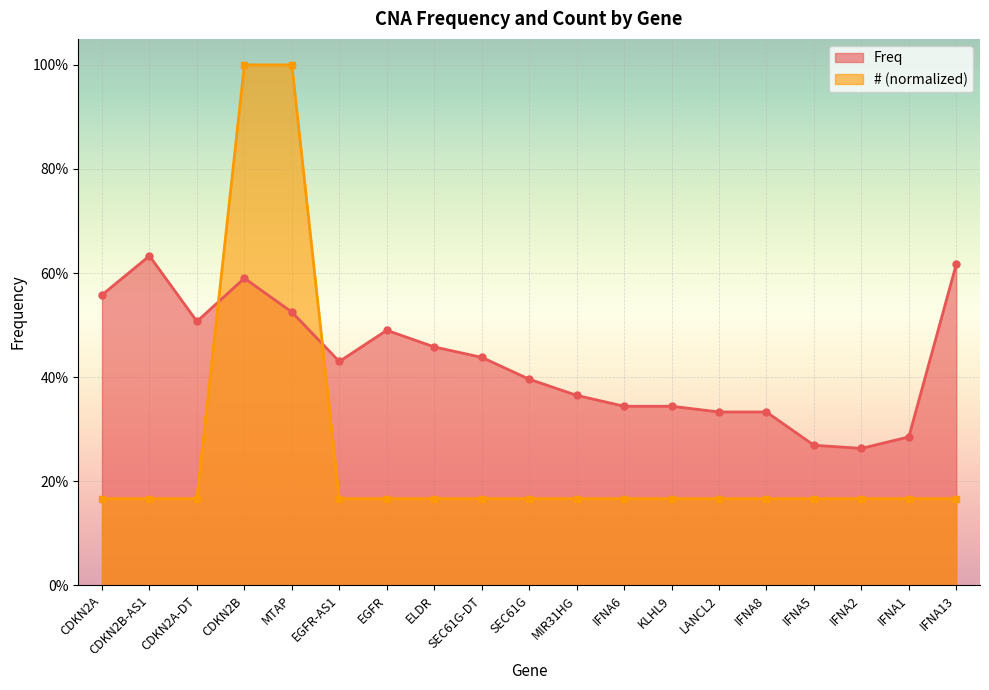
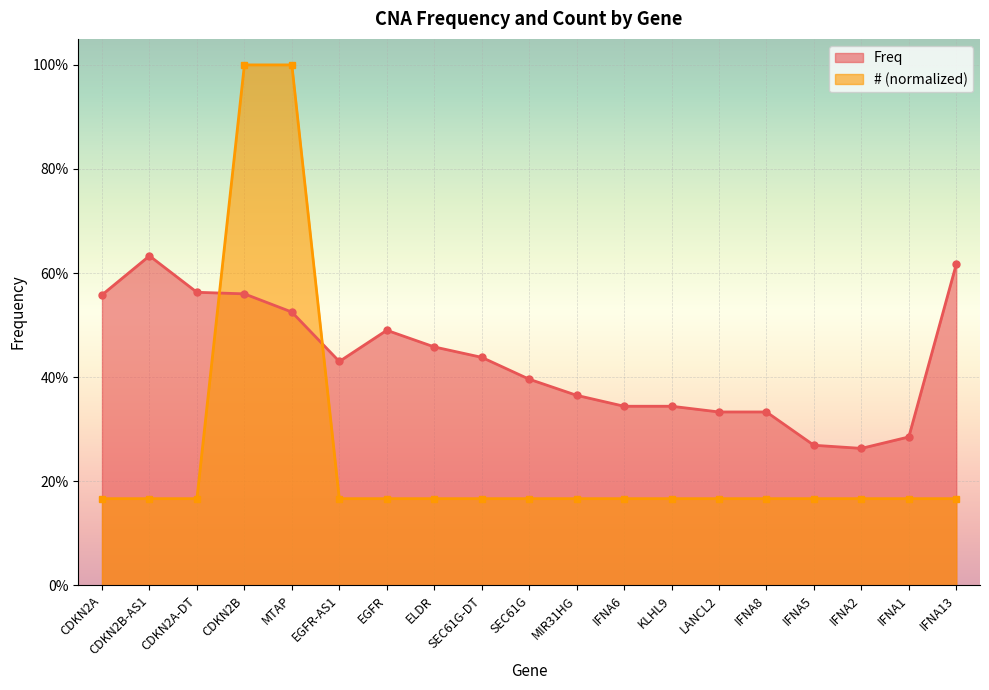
Freq, CDKN2A-DT: 51% -> 56%
Freq, CDKN2B: 59% -> 56%
